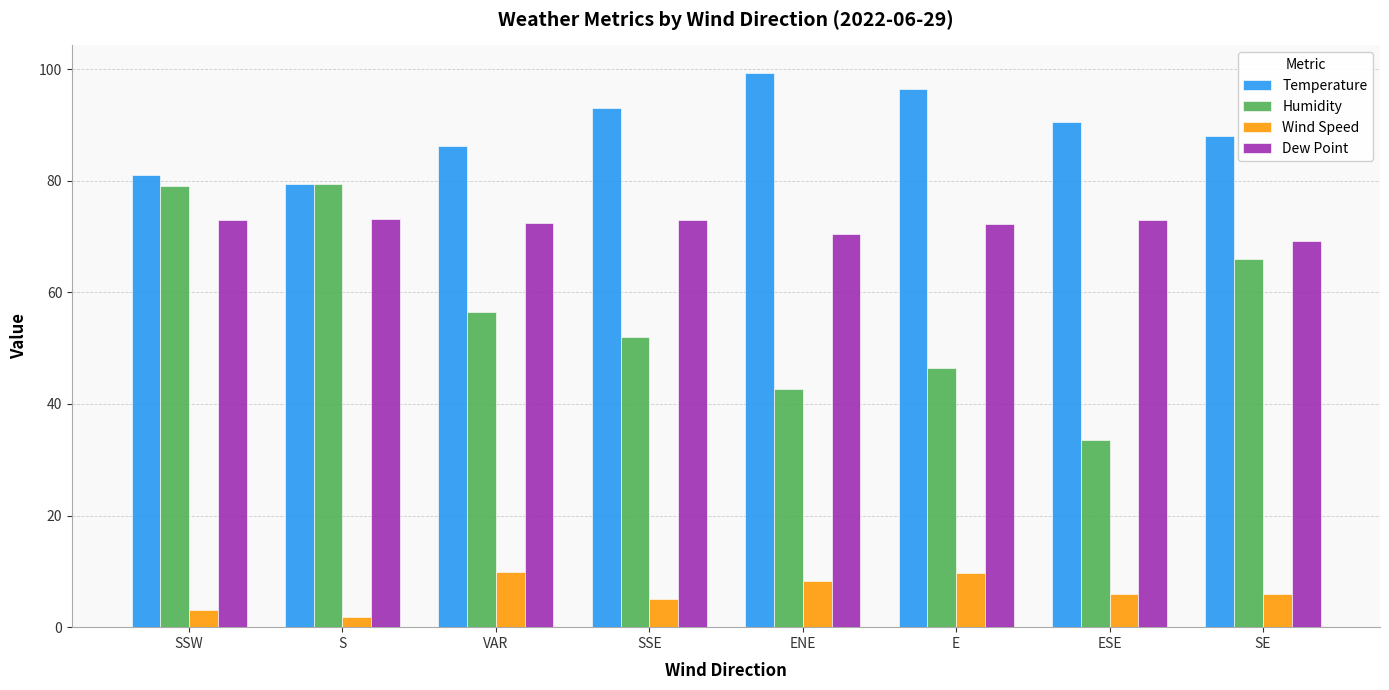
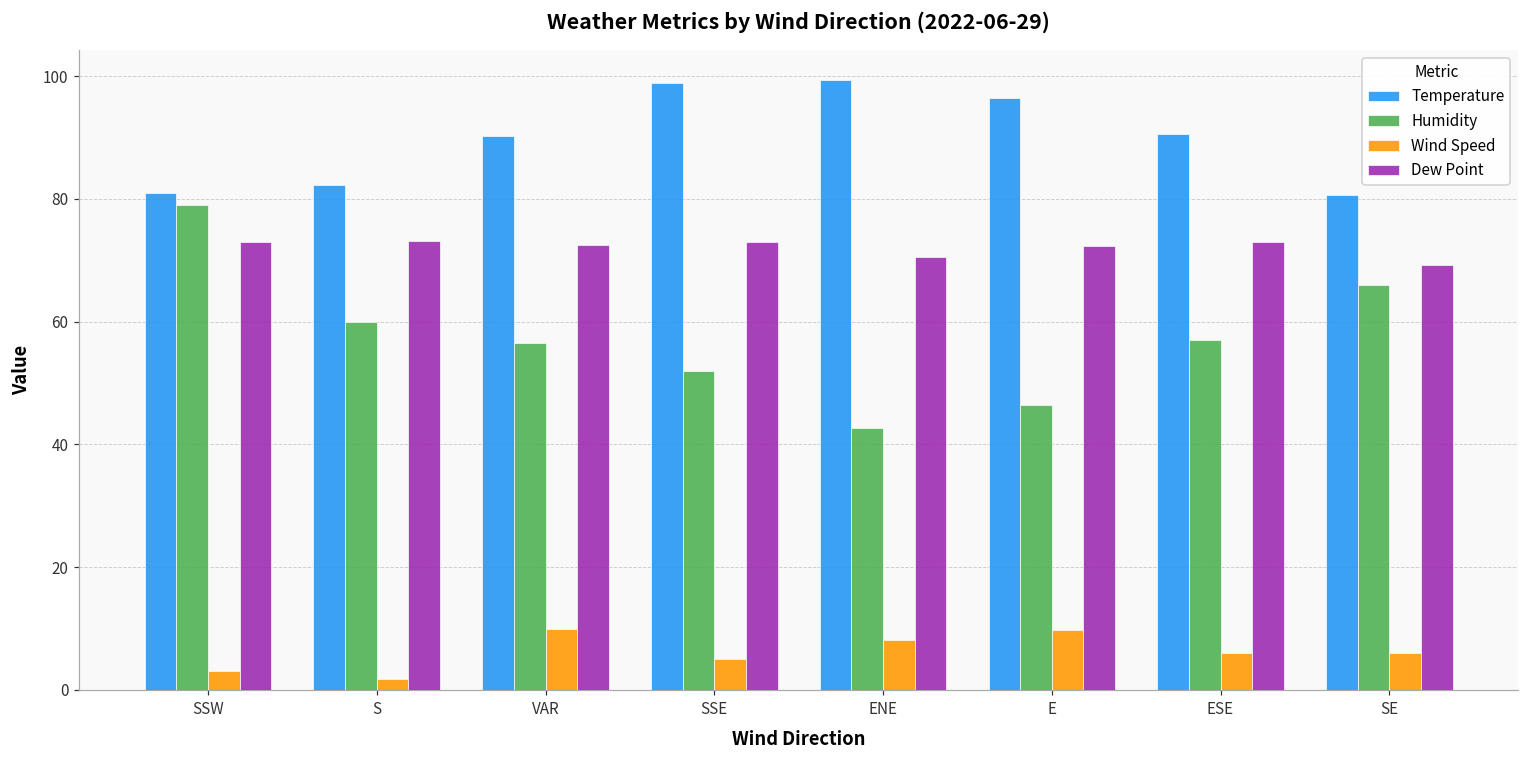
Temperature, S: 79 -> 82
Humidity, S: 79 -> 60
Temperature, VAR: 86 -> 90
Temperature, SSE: 93 -> 99
Humidity, ESE: 34 -> 57
Temperature, SE: 88 -> 81
